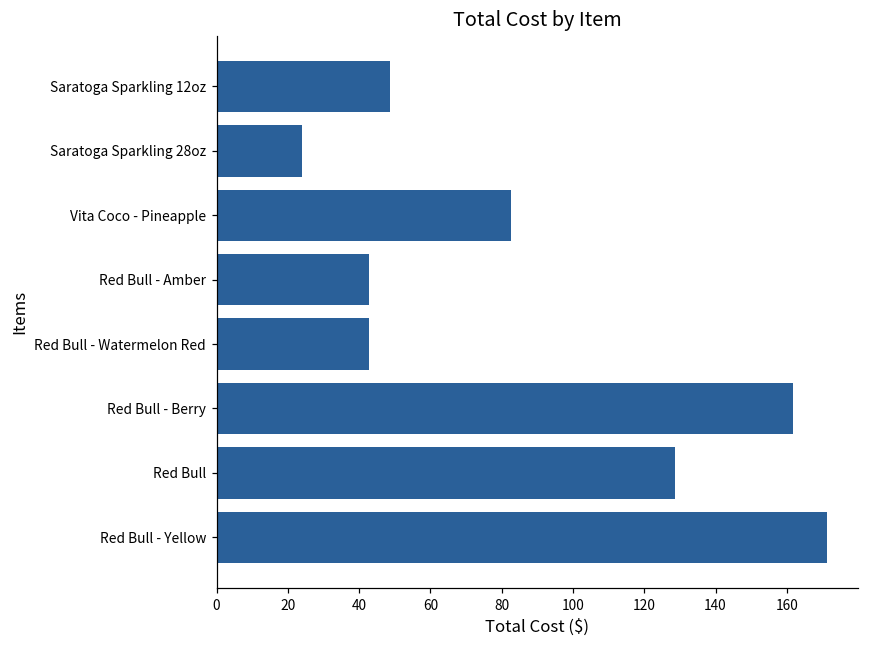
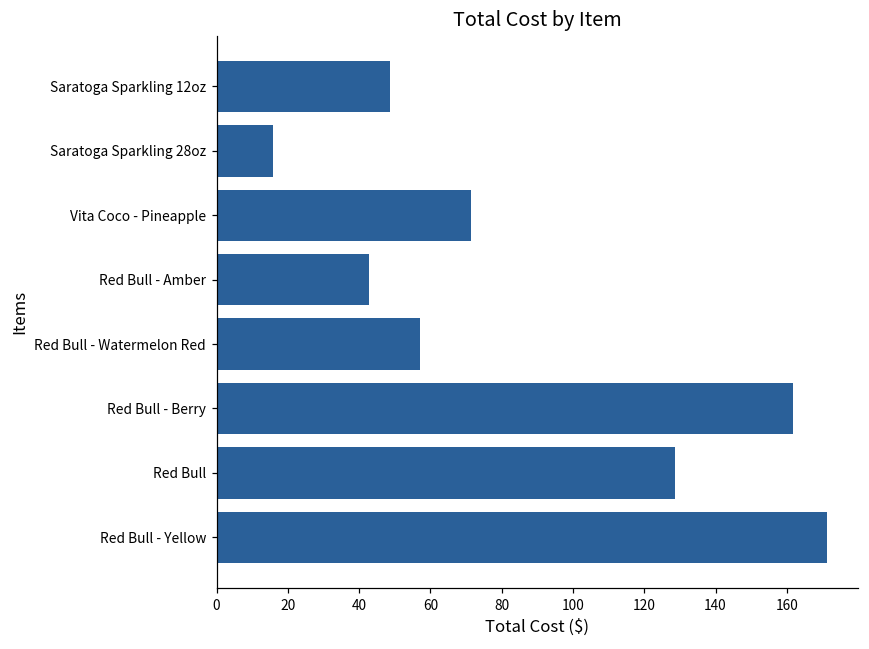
Saratoga Sparkling 28oz: 24 -> 16
Vita Coco - Pineapple: 83 -> 72
Red Bull - Watermelon Red: 43 -> 57
